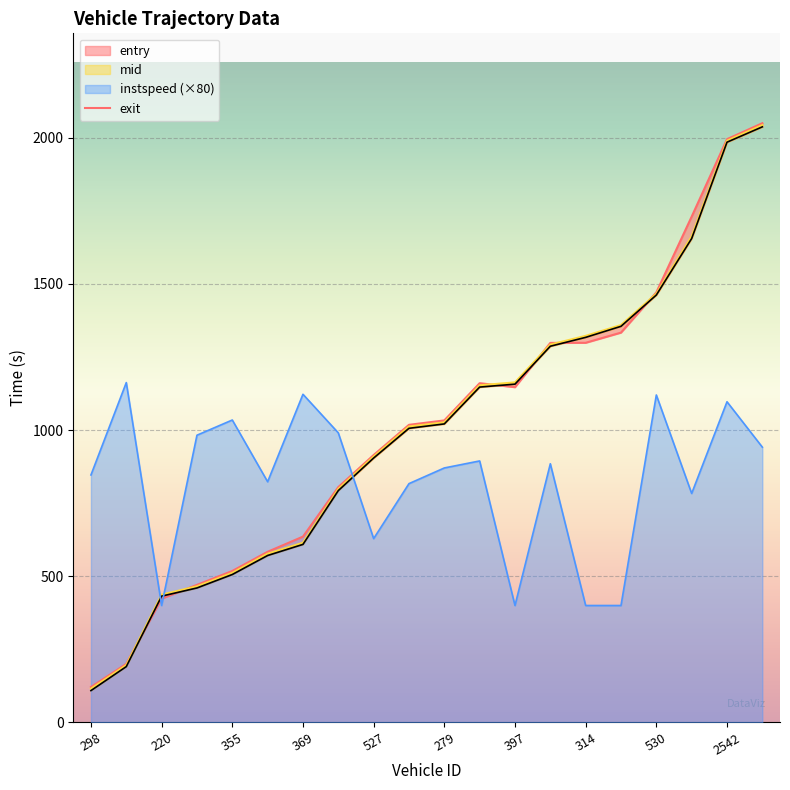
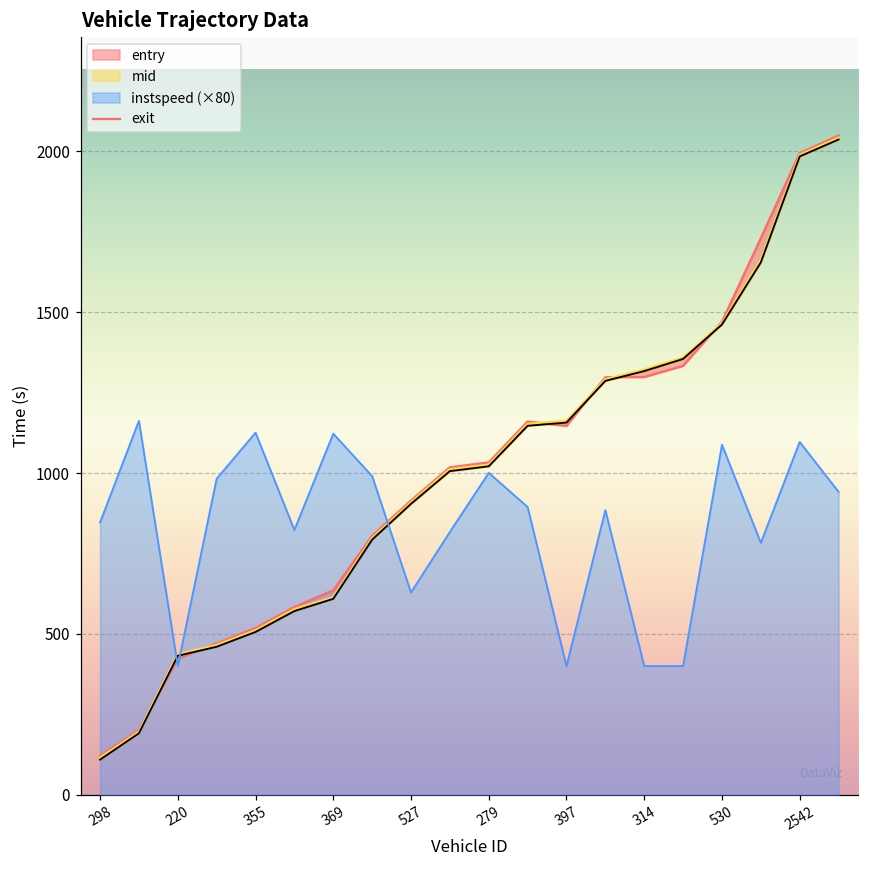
instspeed (×80), 355: 1030 -> 1130
instspeed (×80), 279: 870 -> 1000
instspeed (×80), 530: 1120 -> 1090
